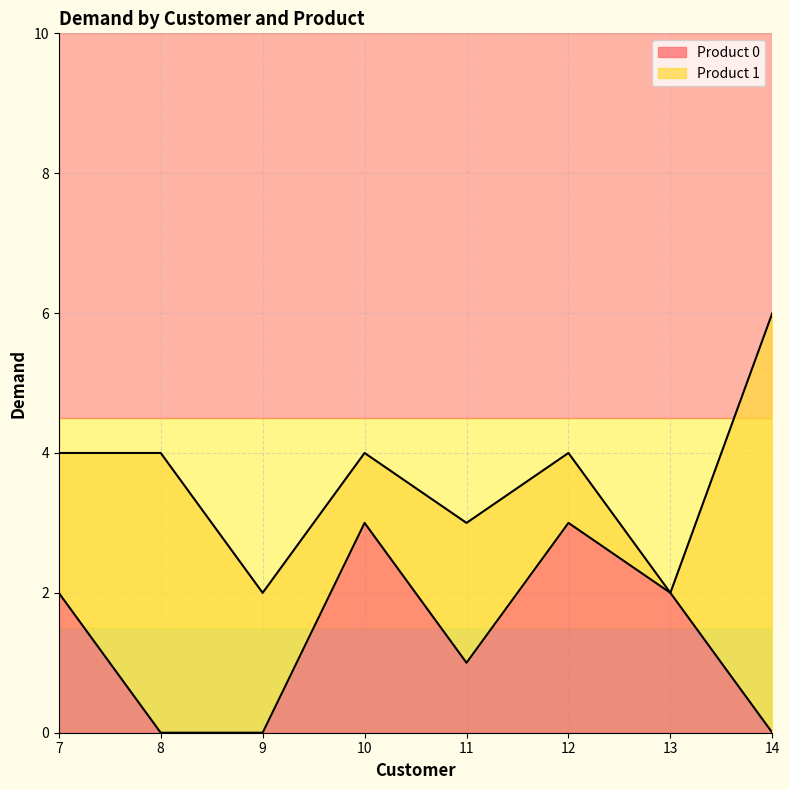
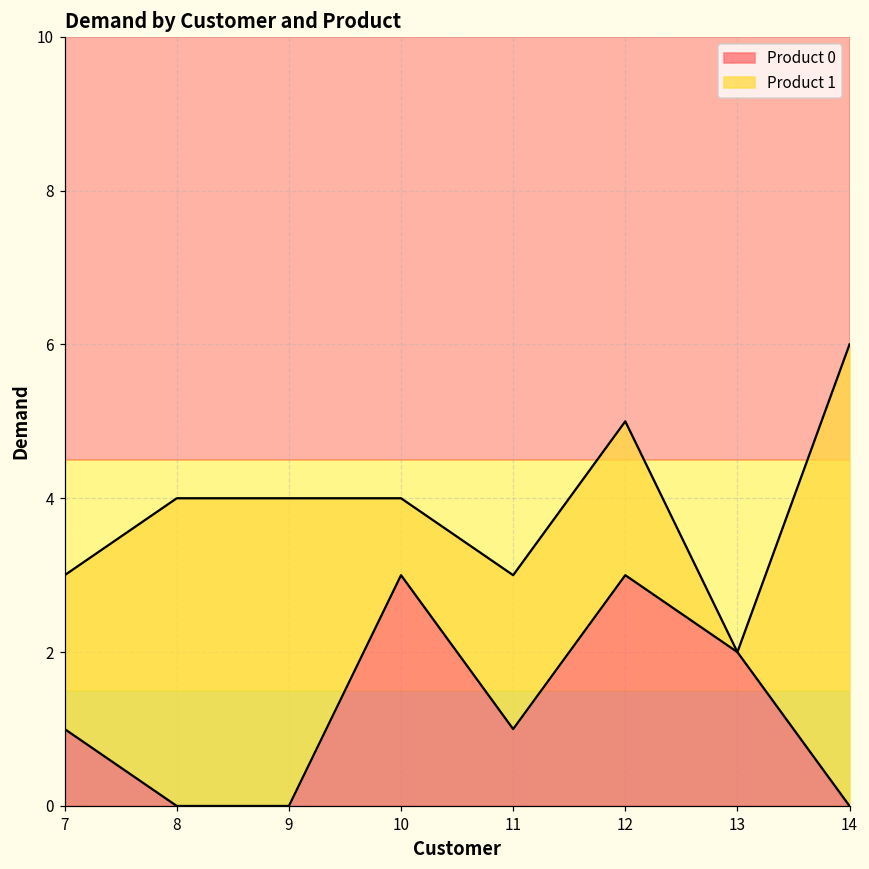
Product 0, 7: 2 -> 1
Product 1, 9: 2 -> 4
Product 1, 12: 1 -> 2
